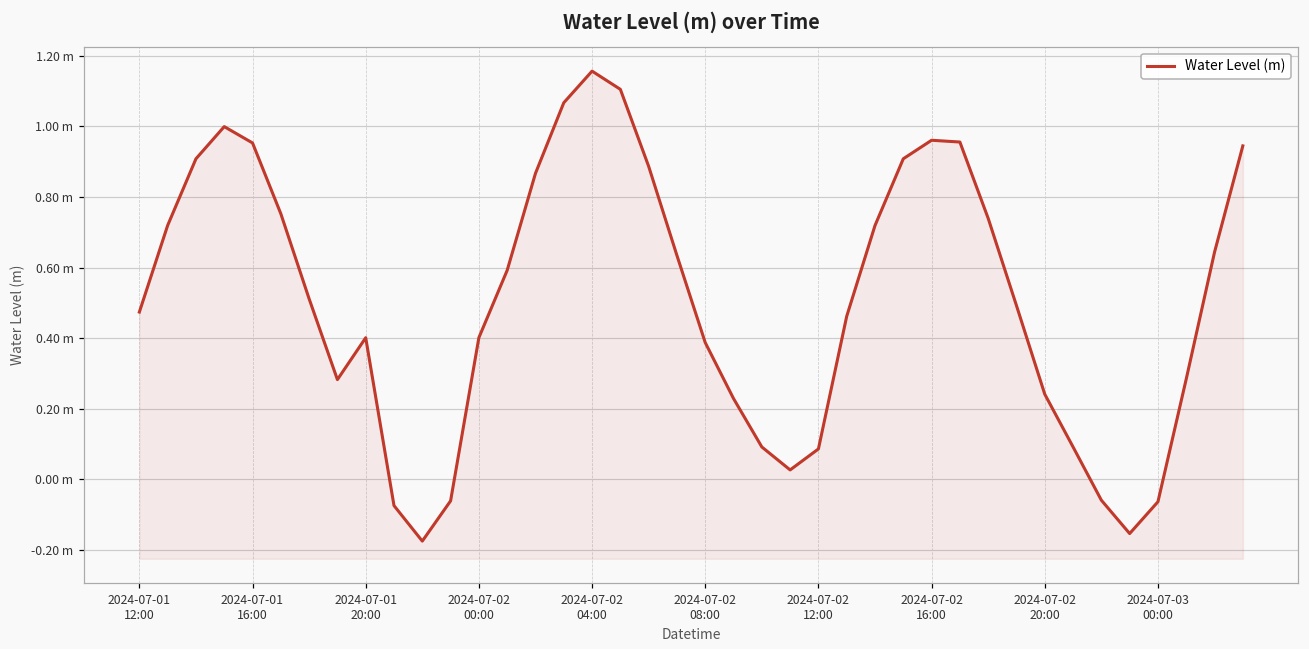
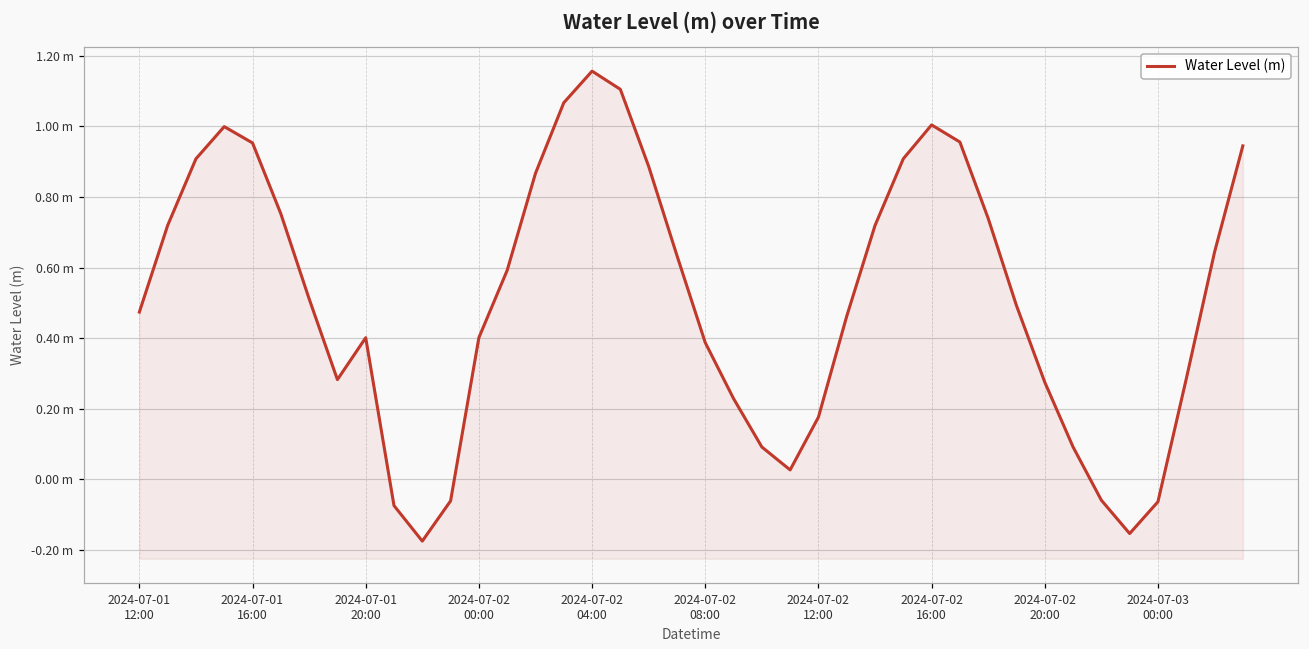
2024-07-02 12:00: 0.09 m -> 0.18 m
2024-07-02 16:00: 0.96 m -> 1.00 m
2024-07-02 20:00: 0.24 m -> 0.28 m
